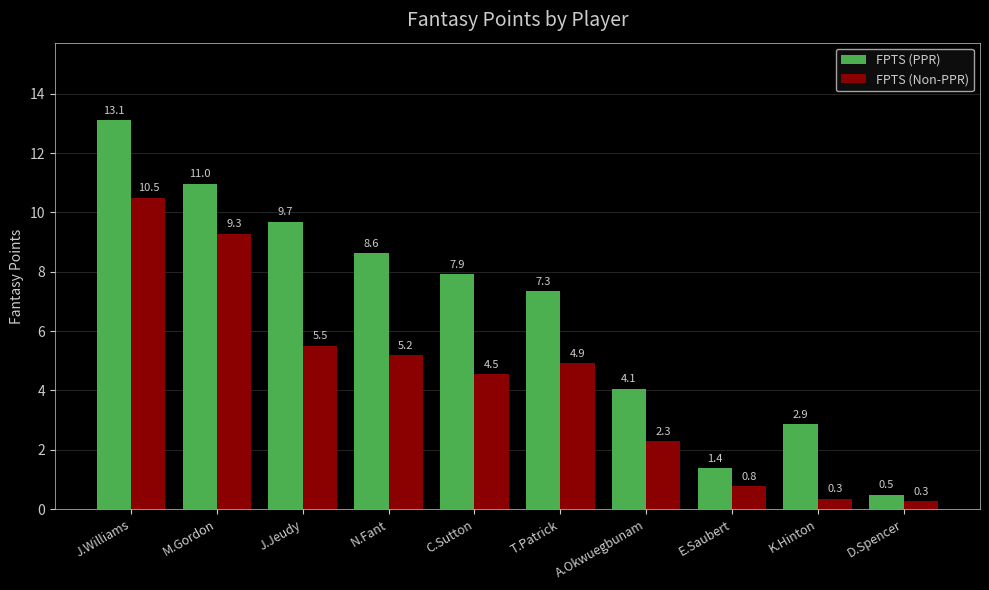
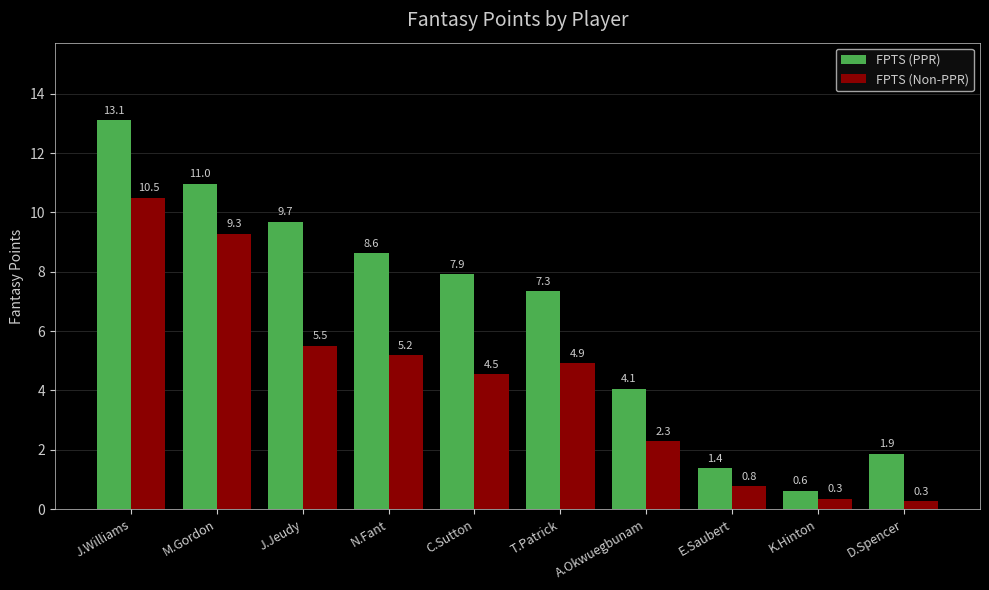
FPTS (PPR), K.Hinton: 2.9 -> 0.6
FPTS (PPR), D.Spencer: 0.5 -> 1.9
